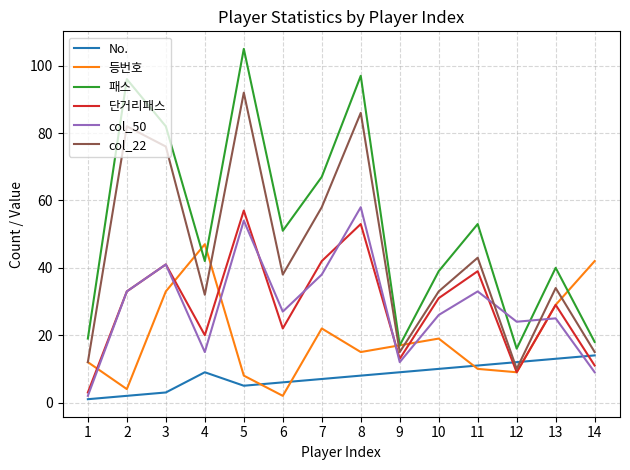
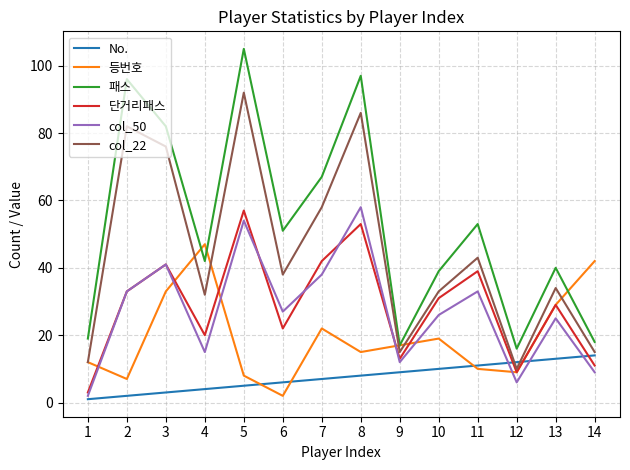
등번호, 2: 4 -> 7
No., 4: 9 -> 4
col_50, 12: 24 -> 6
